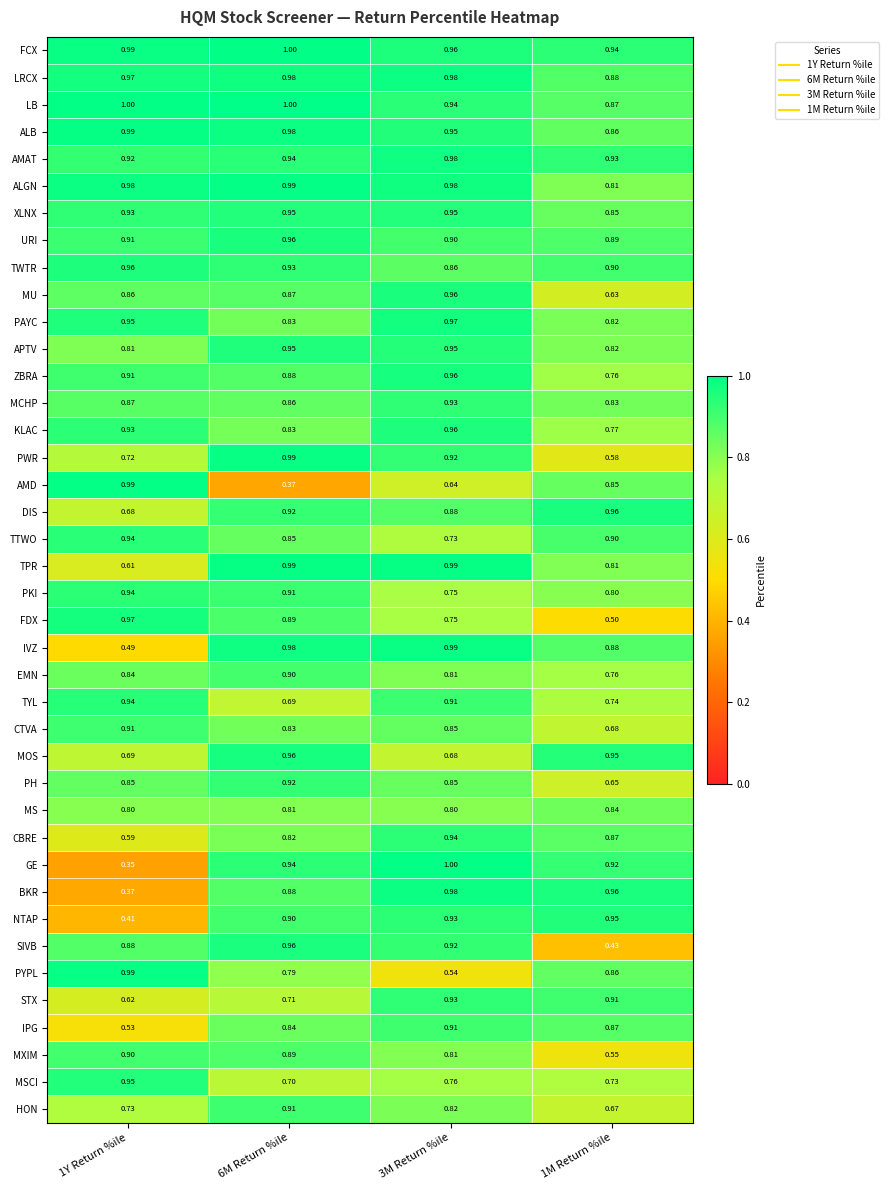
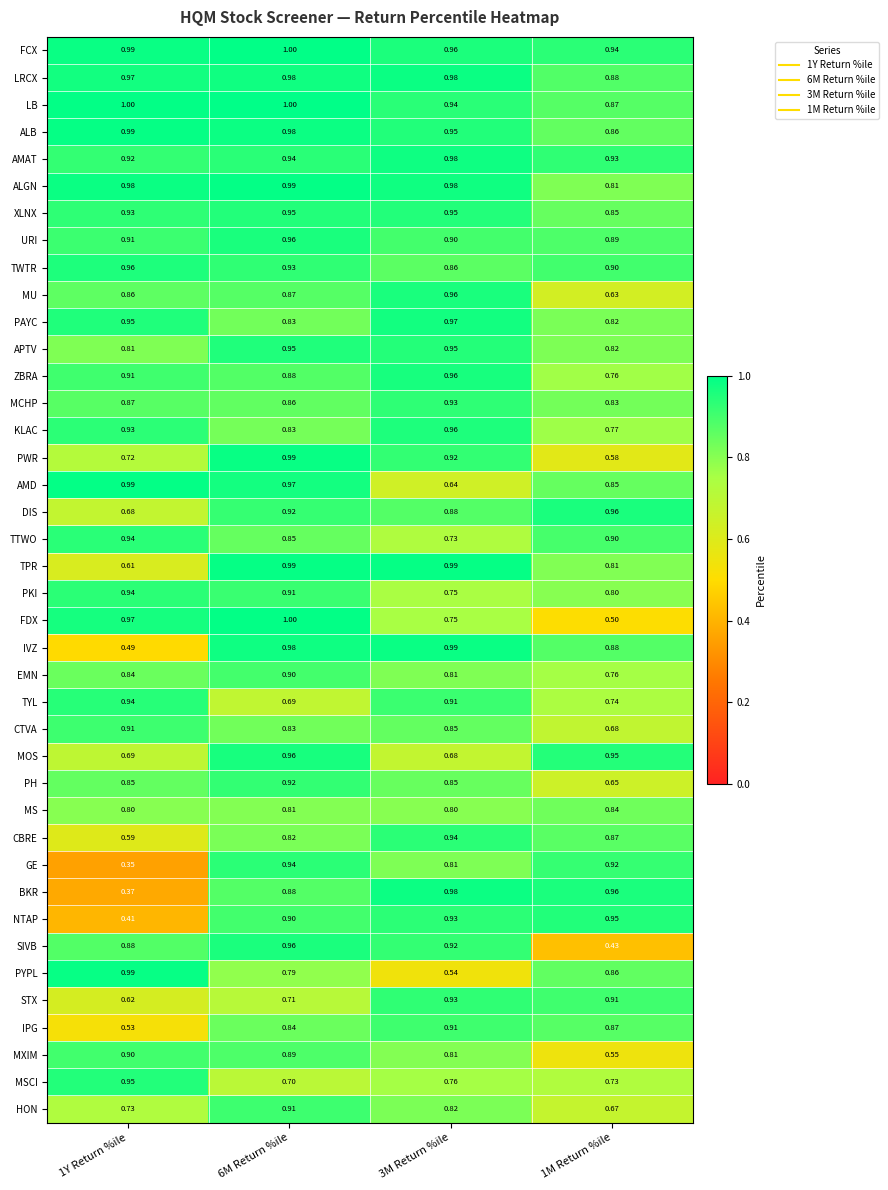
AMD, 6M Return %ile: 0.37 -> 0.97
FDX, 6M Return %ile: 0.89 -> 1.00
GE, 3M Return %ile: 1.00 -> 0.81
